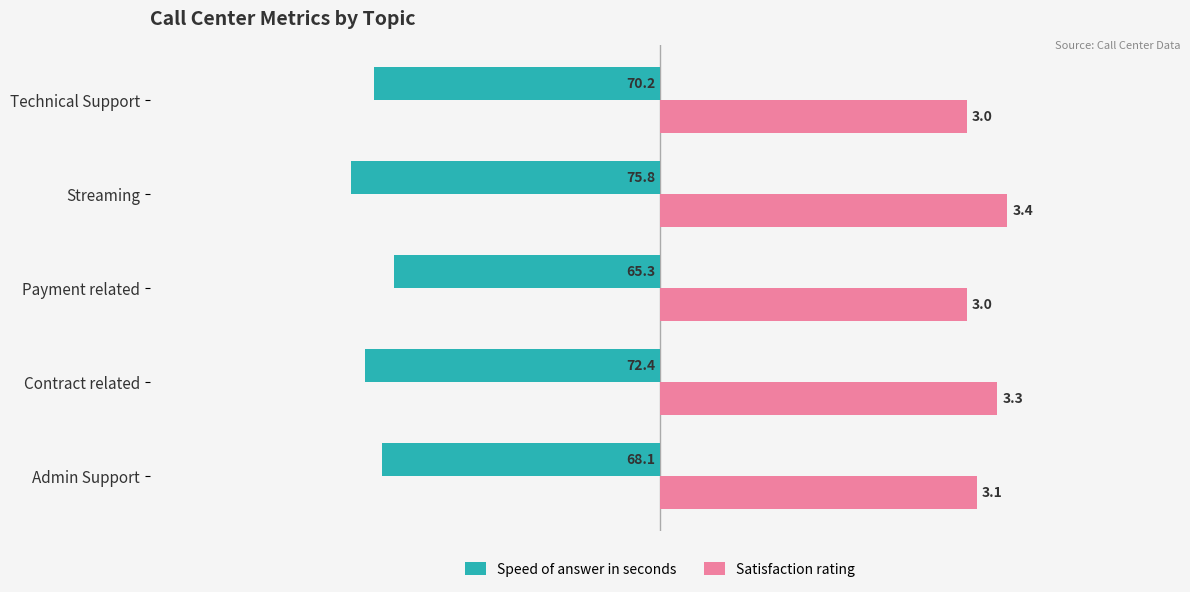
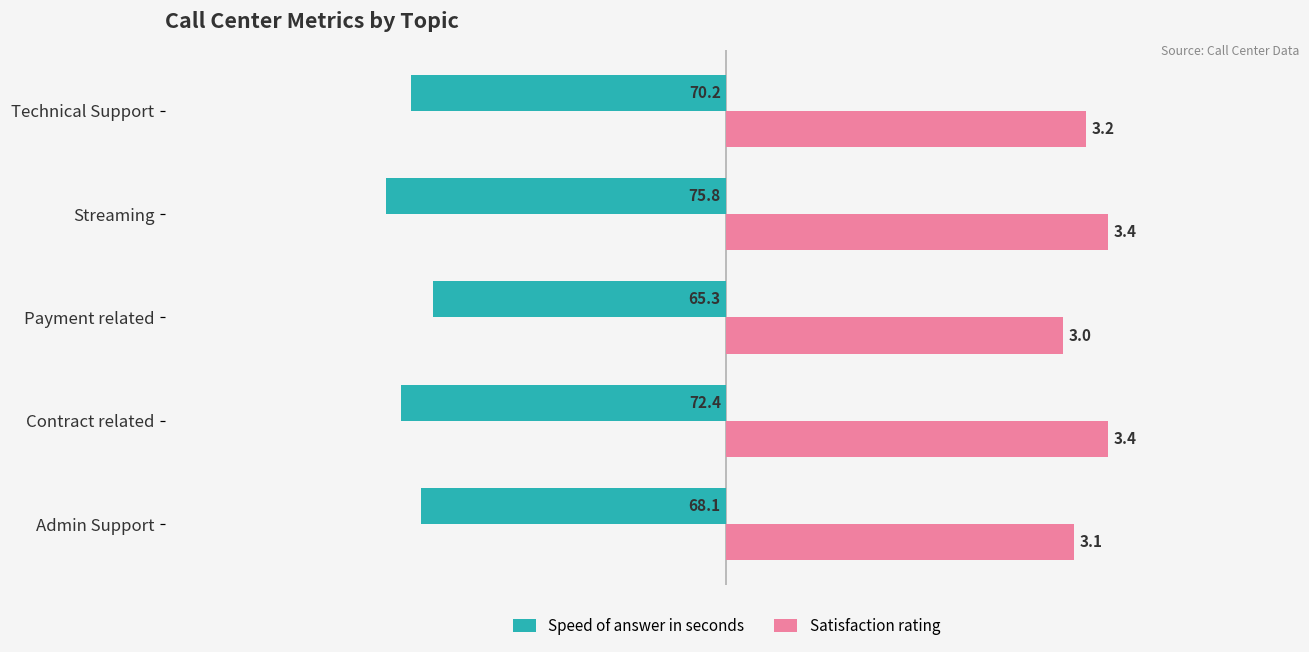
Satisfaction rating, Technical Support: 3.0 -> 3.2
Satisfaction rating, Contract related: 3.3 -> 3.4
